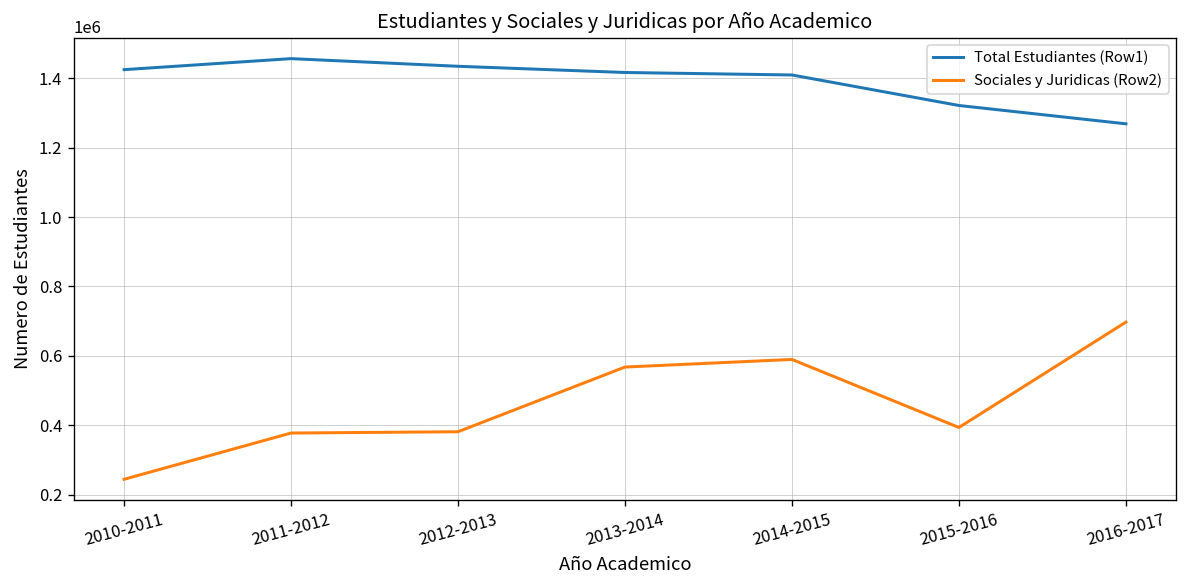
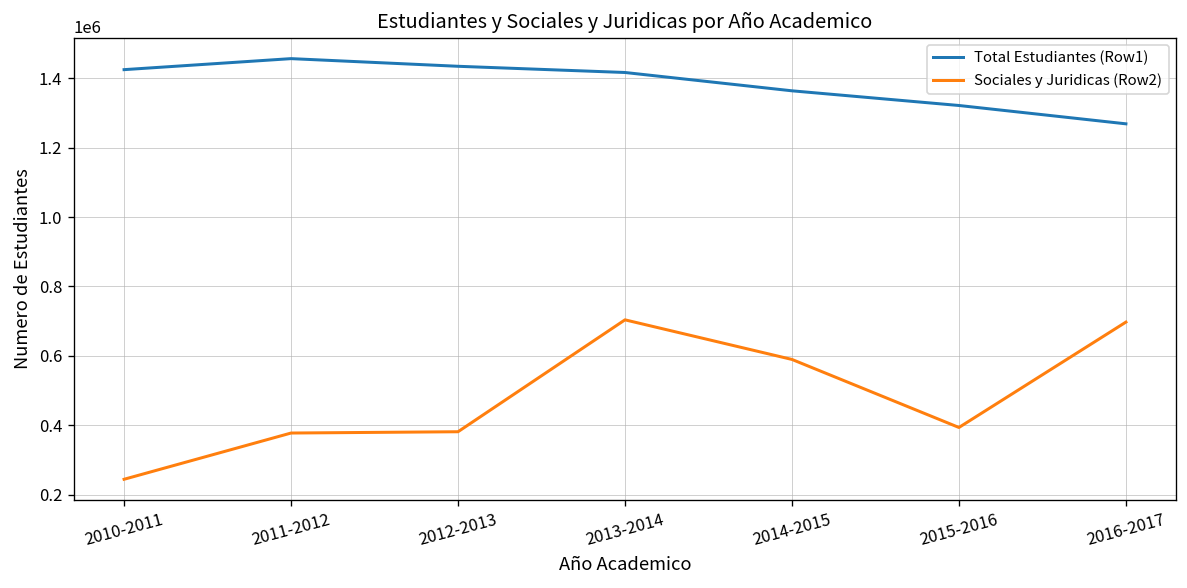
Sociales y Juridicas (Row2), 2013-2014: 570000 -> 700000
Total Estudiantes (Row1), 2014-2015: 1410000 -> 1360000
